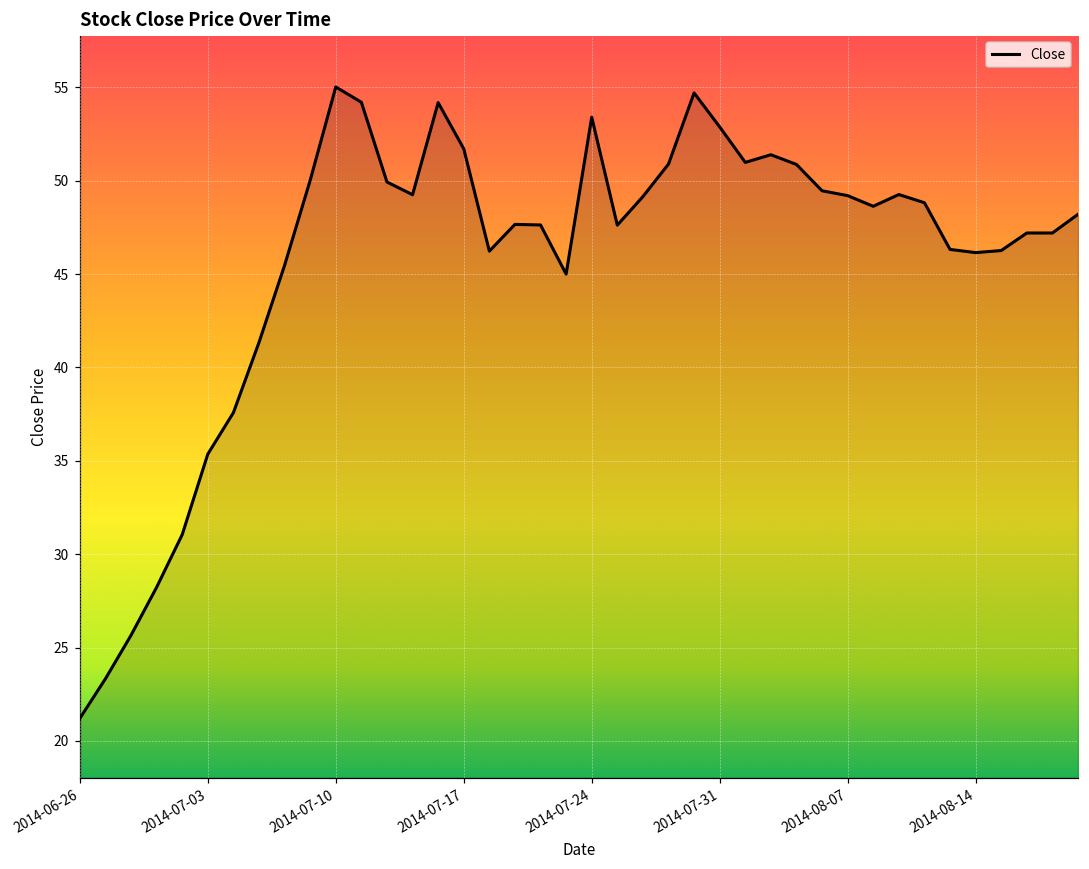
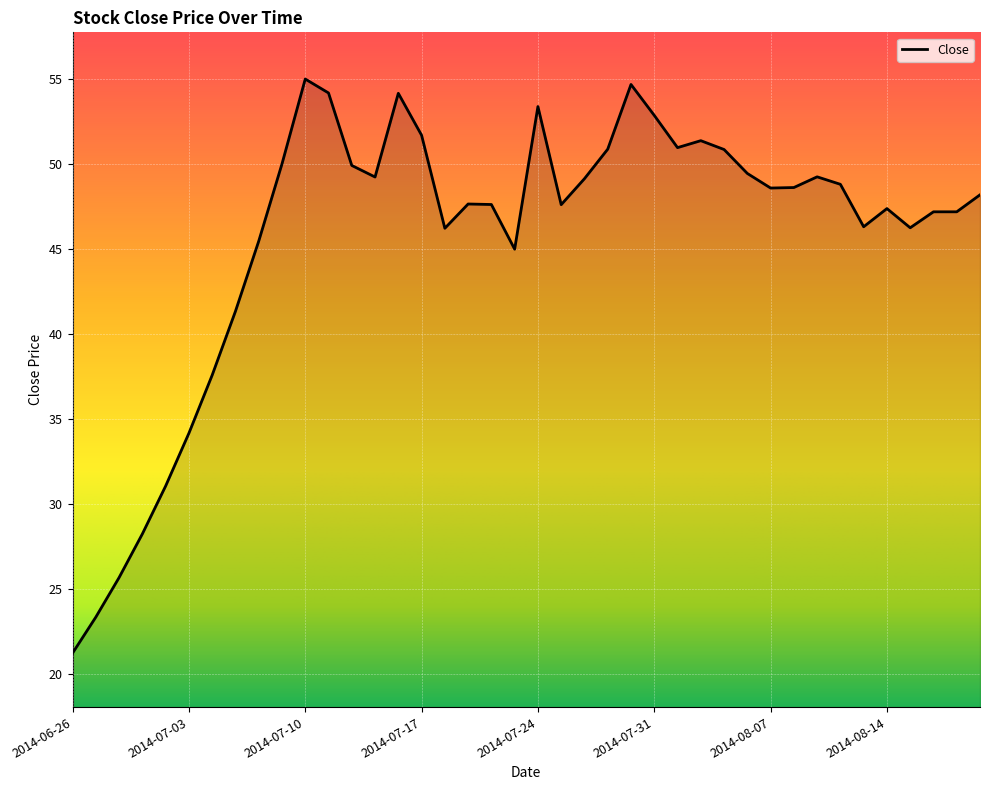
2014-07-03: 35.4 -> 34.2
2014-08-07: 49.2 -> 48.6
2014-08-14: 46.2 -> 47.4
